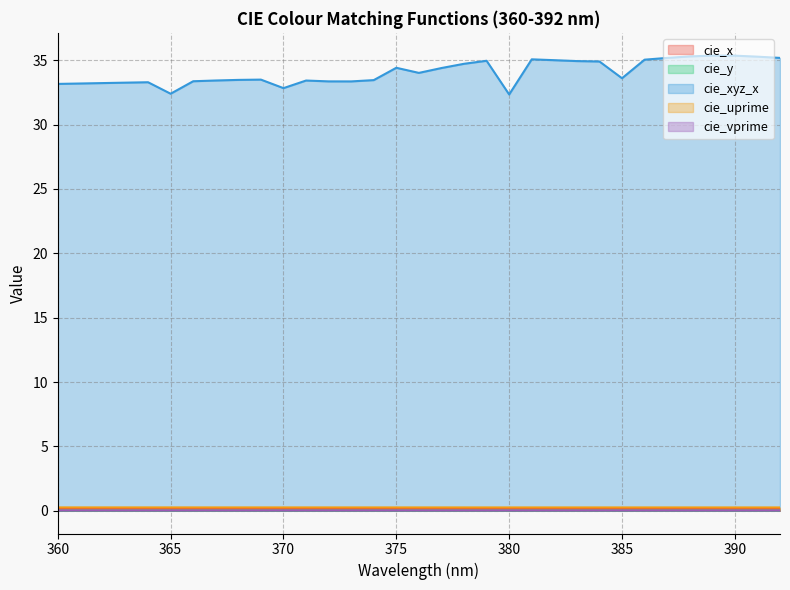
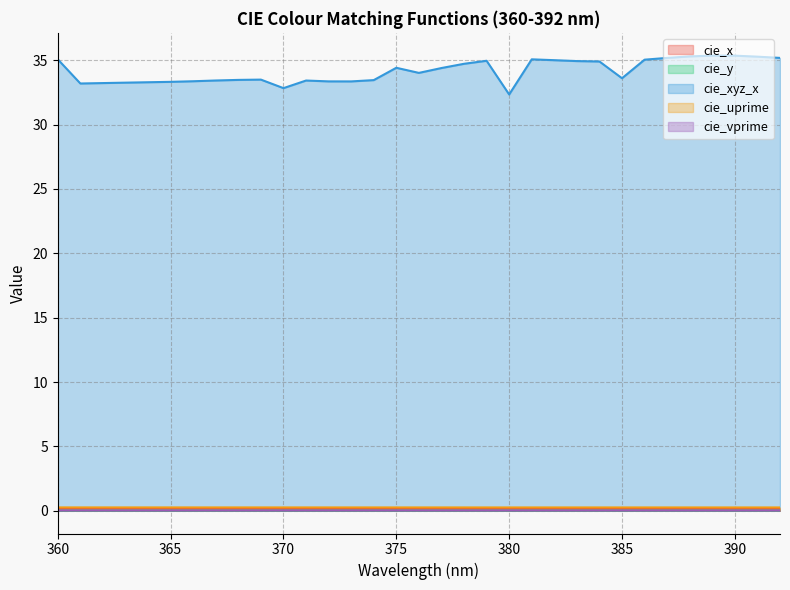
cie_xyz_x, 360: 33.2 -> 35.1
cie_xyz_x, 365: 32.4 -> 33.3
